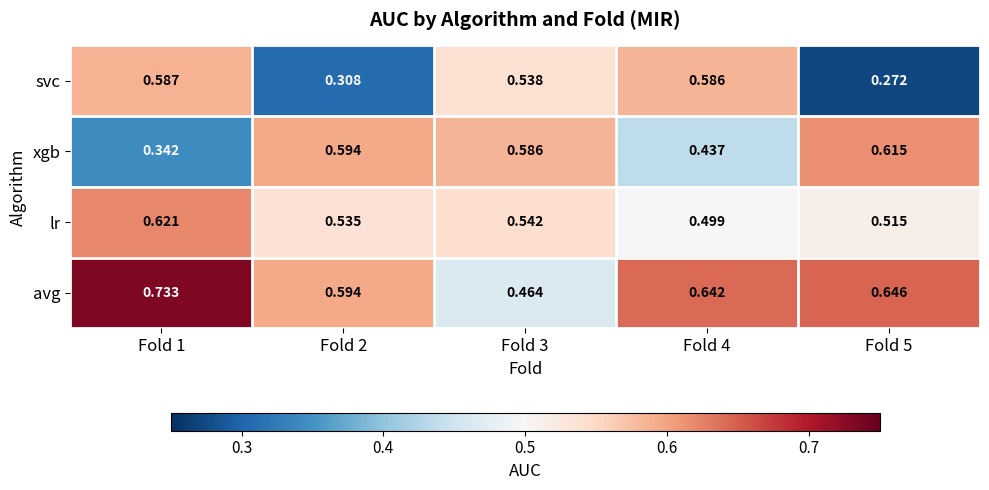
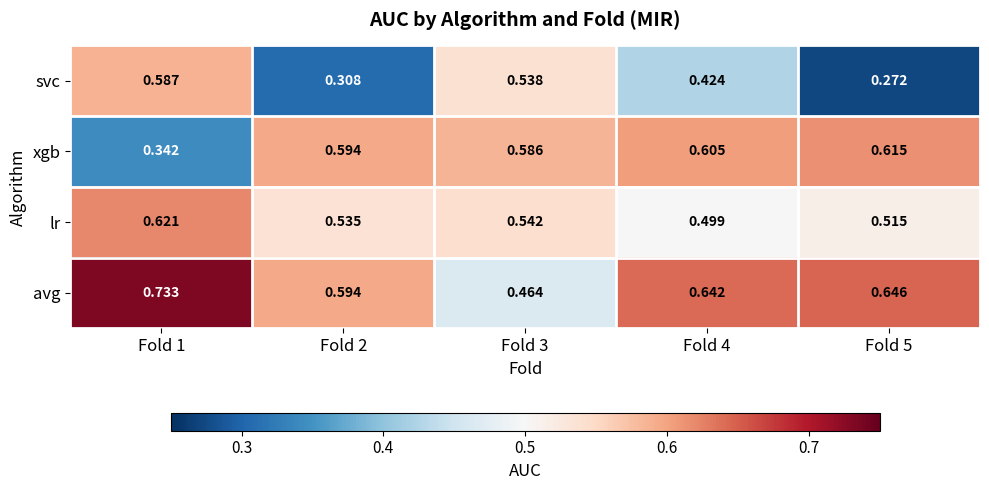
svc, Fold 4: 0.586 -> 0.424
xgb, Fold 4: 0.437 -> 0.605
